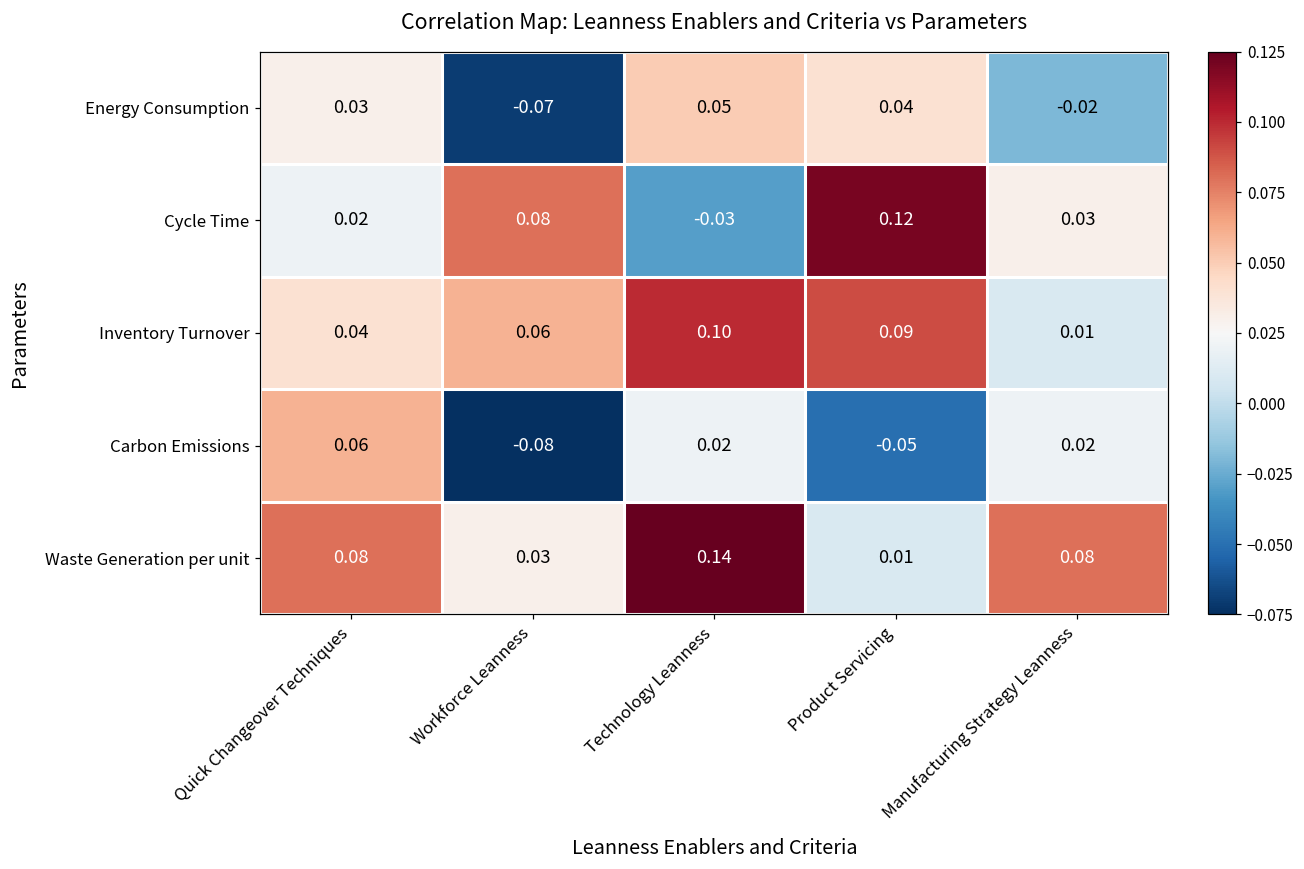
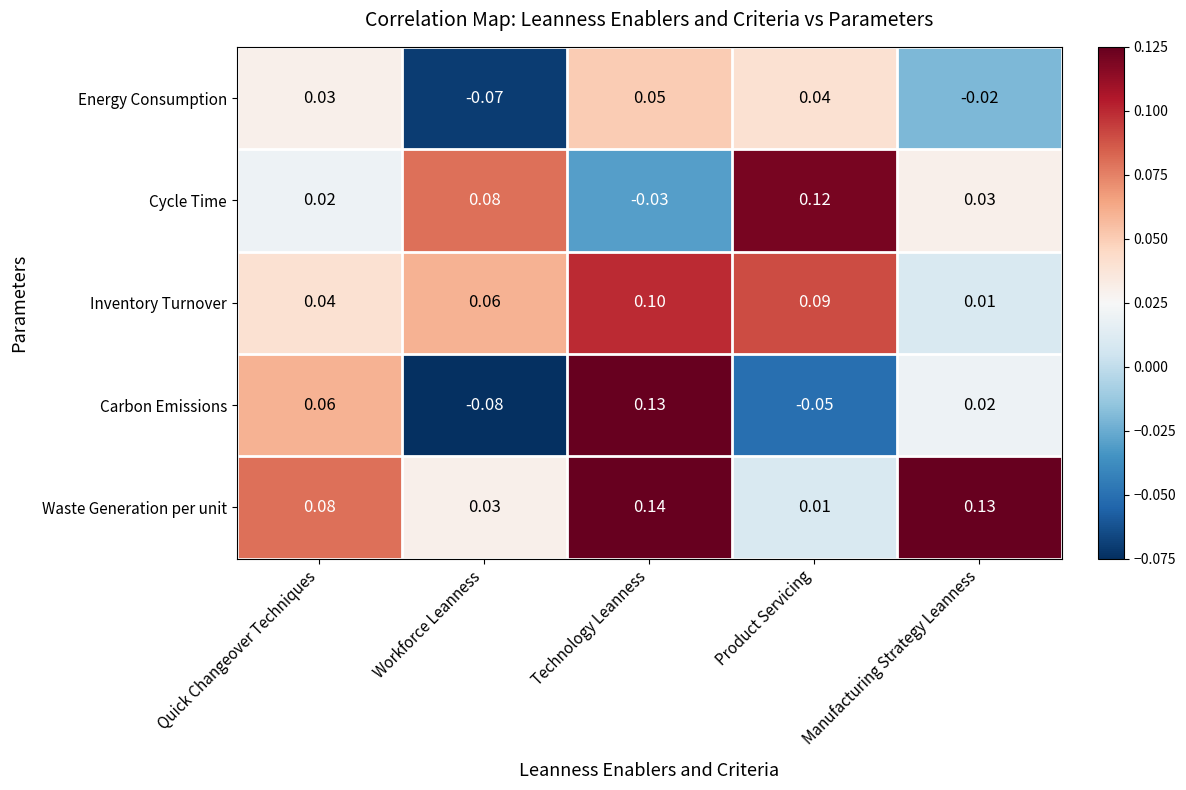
Carbon Emissions, Technology Leanness: 0.02 -> 0.13
Waste Generation per unit, Manufacturing Strategy Leanness: 0.08 -> 0.13
